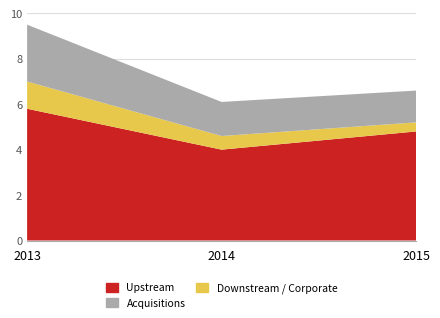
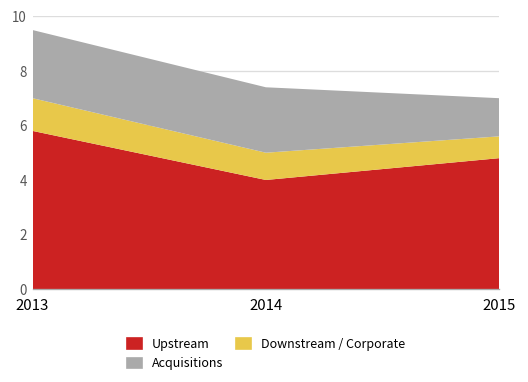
Downstream / Corporate, 2014: 0.6 -> 1.0
Acquisitions, 2014: 1.5 -> 2.4
Downstream / Corporate, 2015: 0.4 -> 0.8
